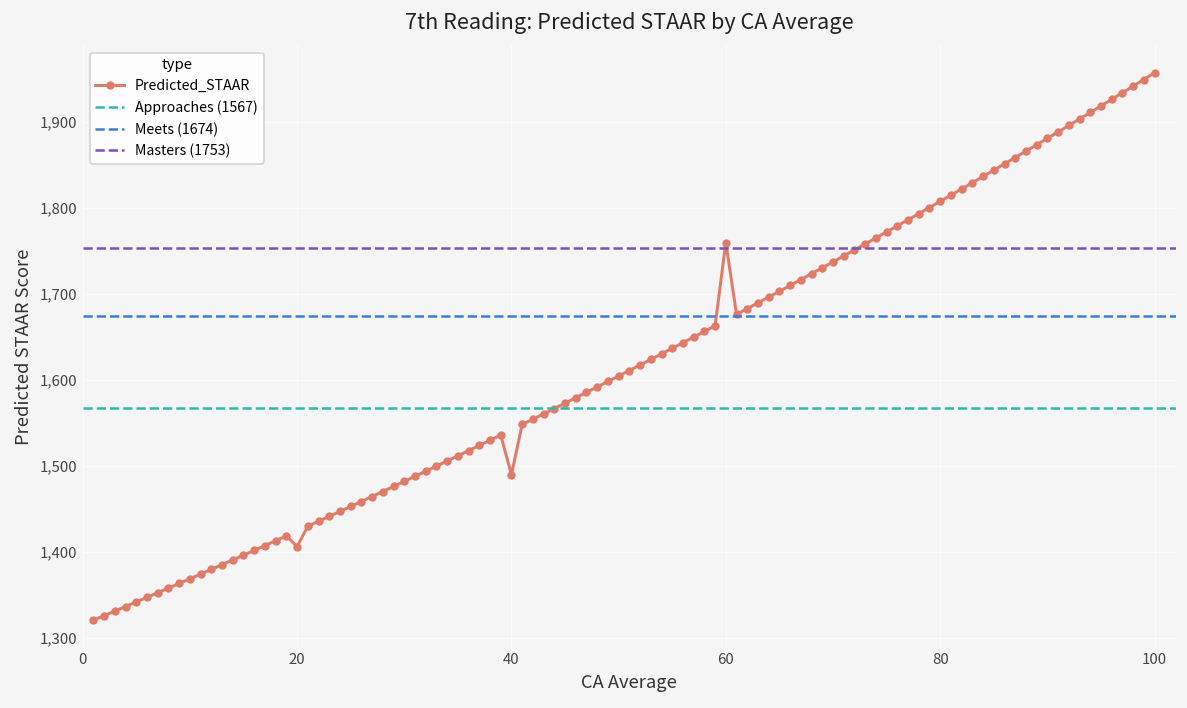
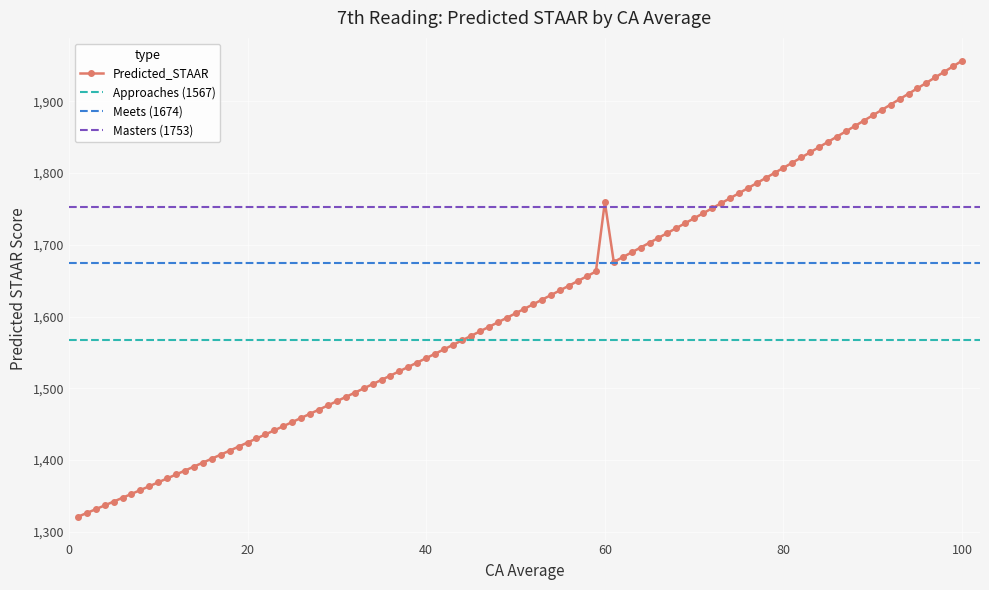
20: 1,410 -> 1,420
40: 1,490 -> 1,540
